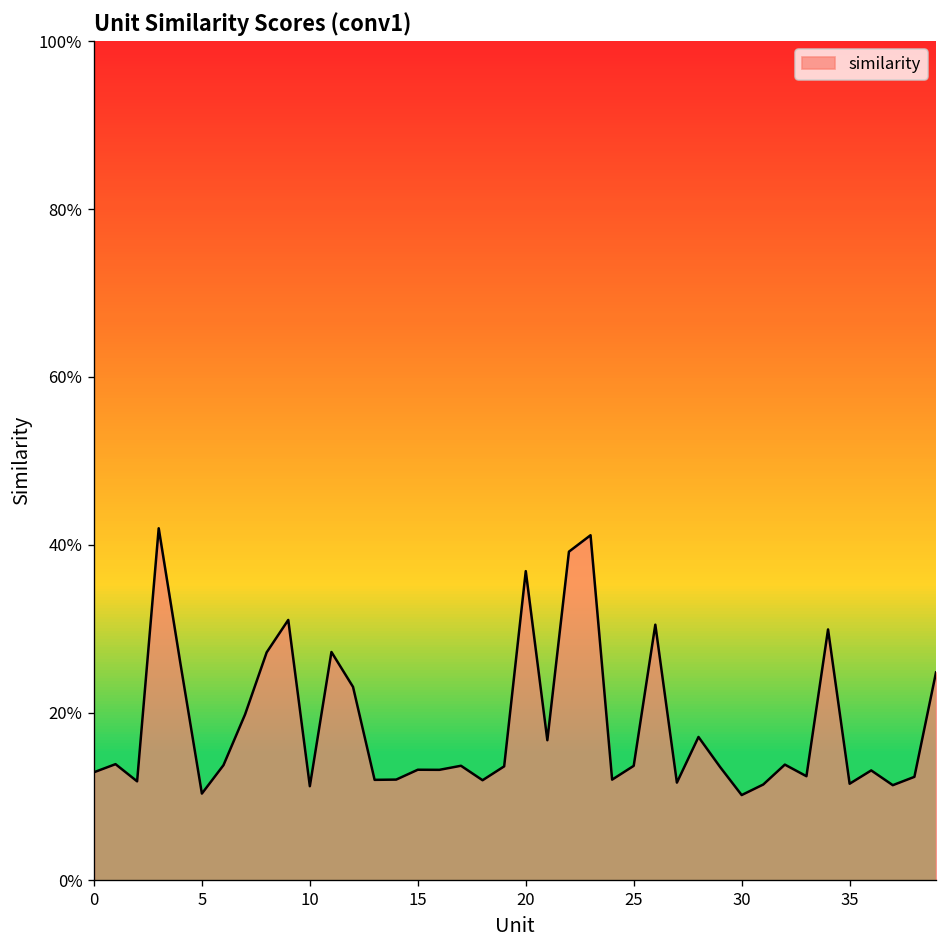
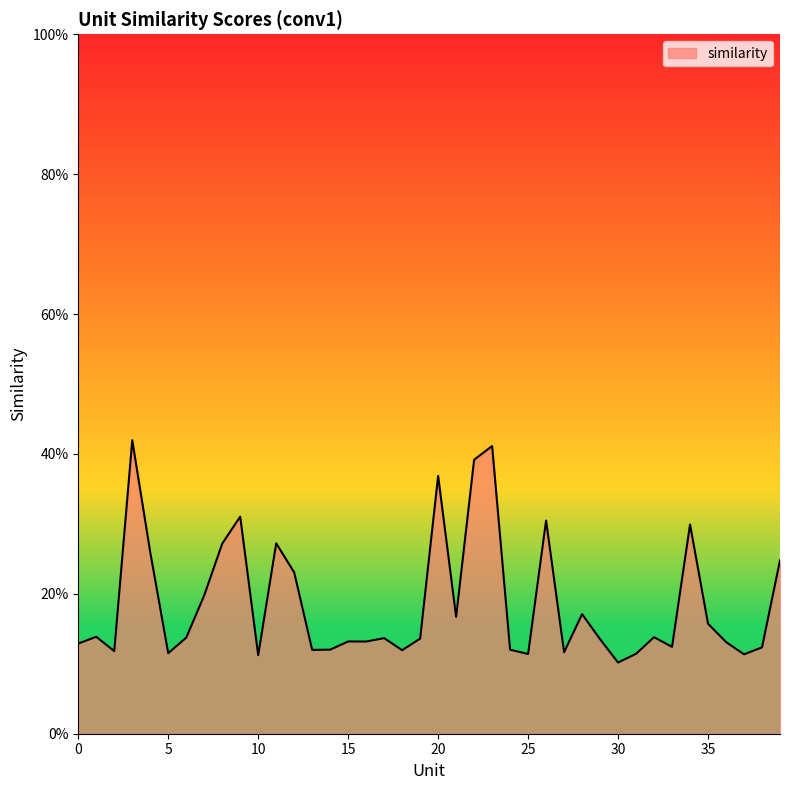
5: 10% -> 12%
25: 14% -> 11%
35: 12% -> 16%
